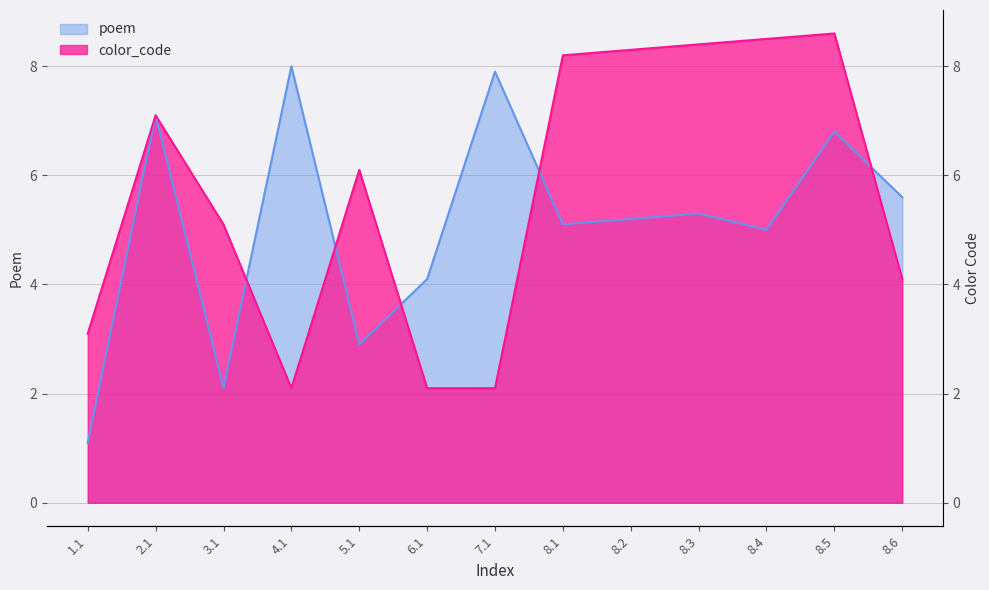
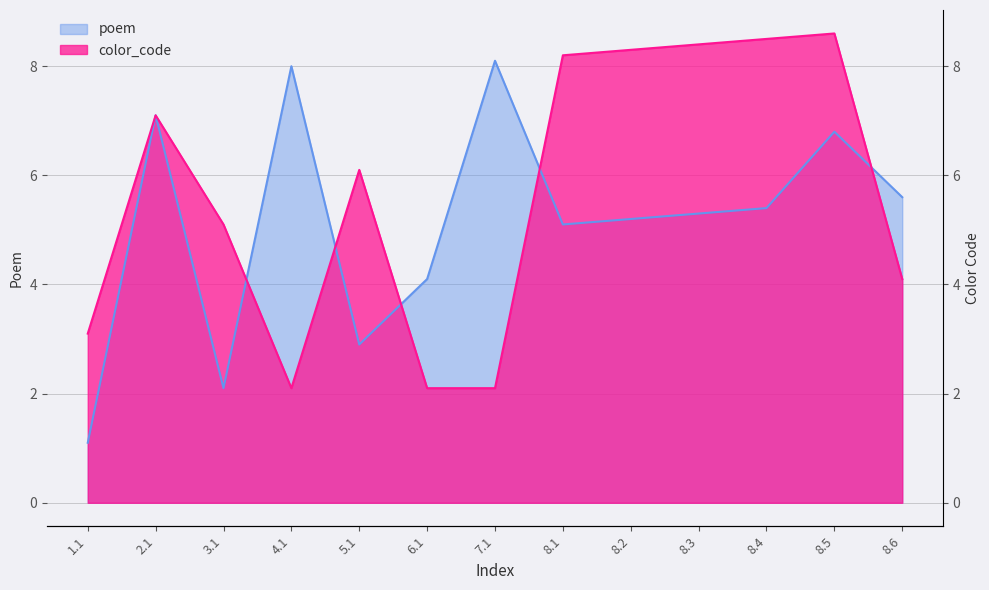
poem, 7.1: 7.9 -> 8.1
poem, 8.4: 5.0 -> 5.4
